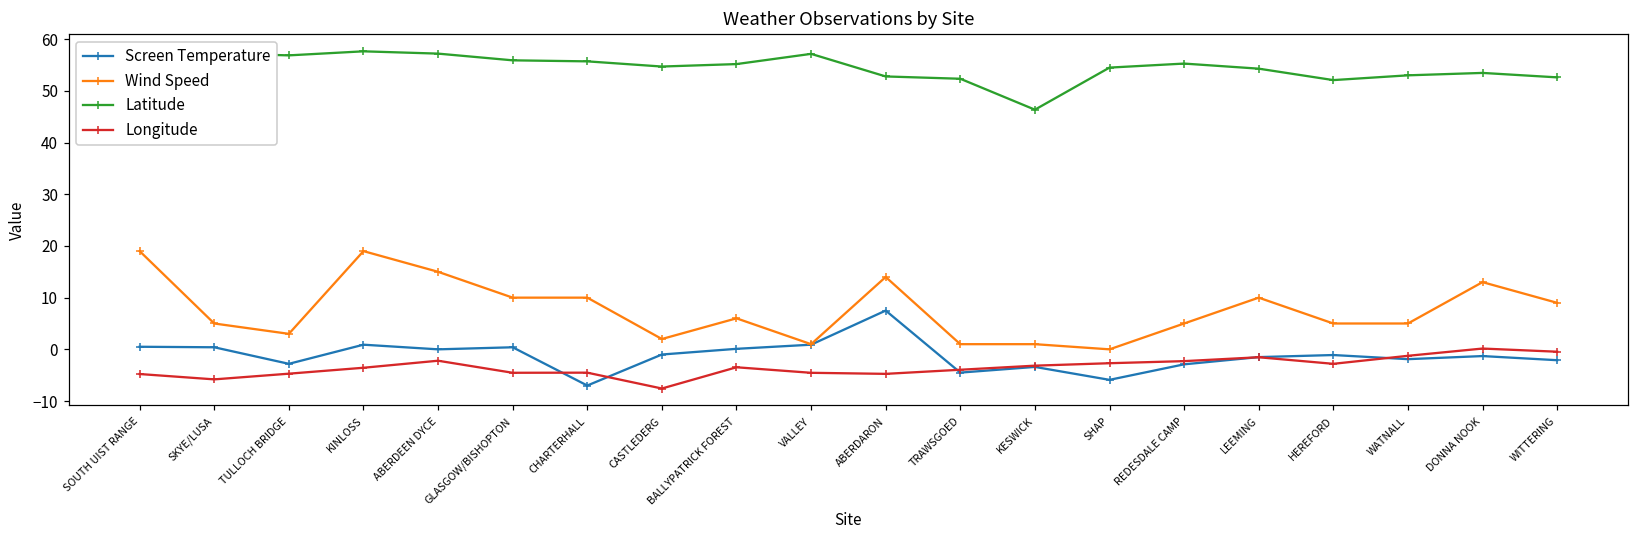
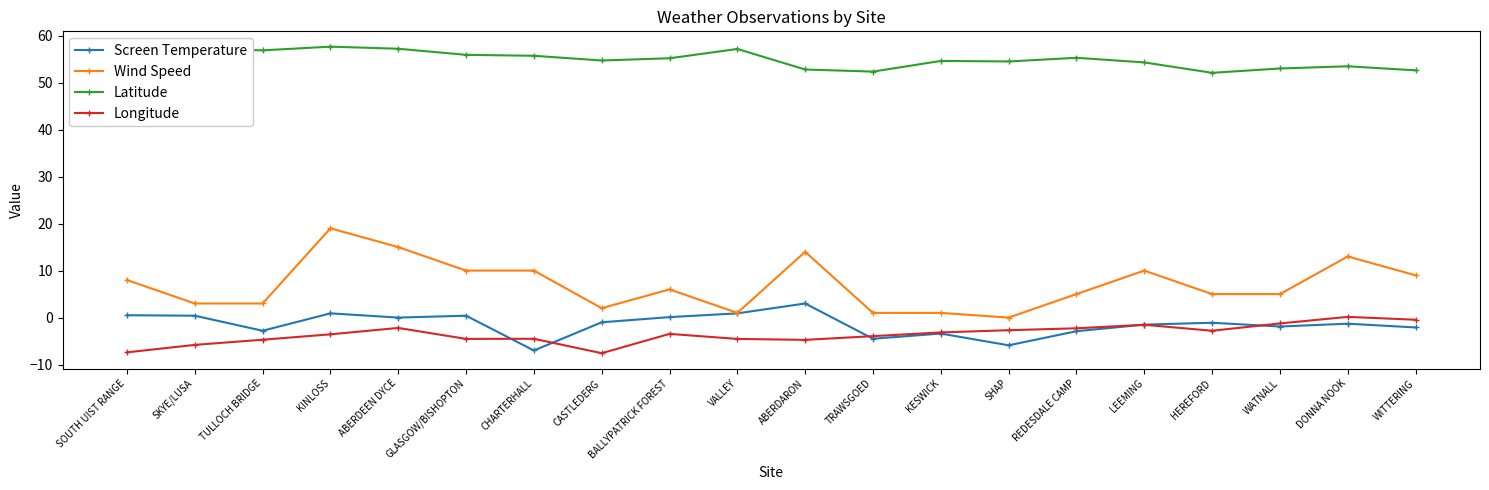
Wind Speed, SOUTH UIST RANGE: 19 -> 8
Longitude, SOUTH UIST RANGE: -5 -> -7
Wind Speed, SKYE/LUSA: 5 -> 3
Screen Temperature, ABERDARON: 8 -> 3
Latitude, KESWICK: 46 -> 55
